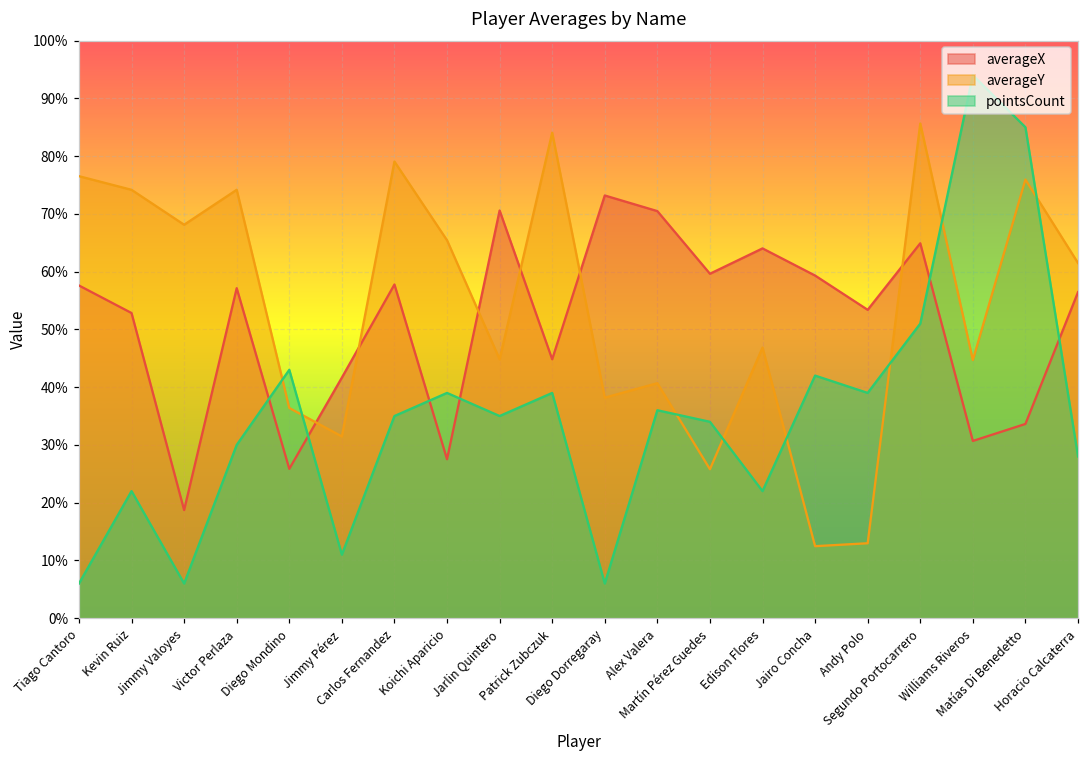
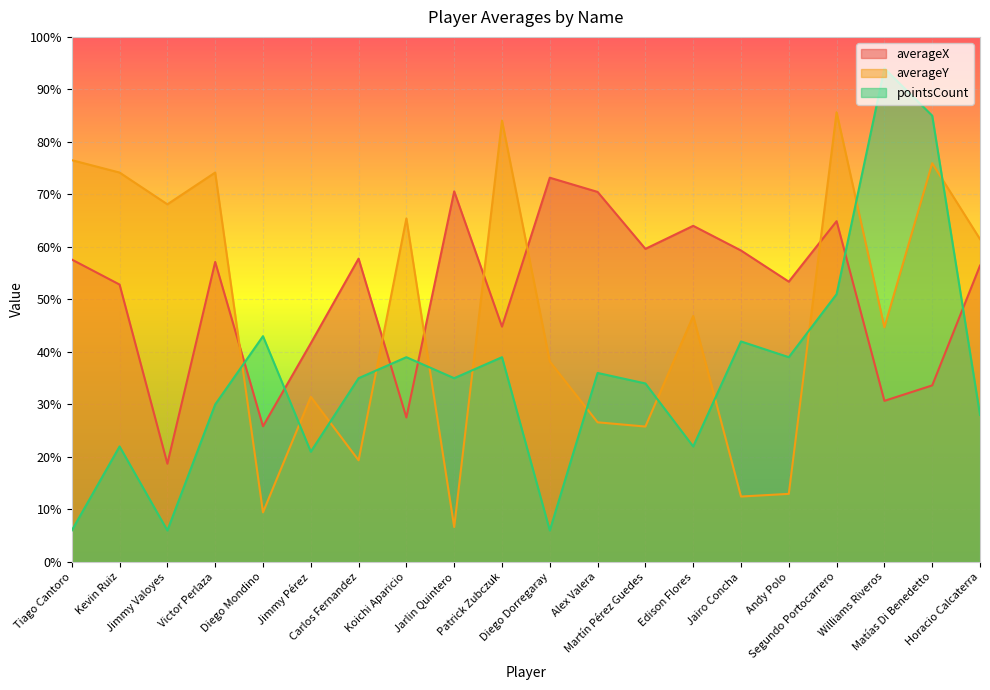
averageY, Diego Mondino: 36% -> 9%
pointsCount, Jimmy Pérez: 11% -> 21%
averageY, Carlos Fernandez: 79% -> 19%
averageY, Jarlin Quintero: 45% -> 7%
averageY, Alex Valera: 41% -> 27%
